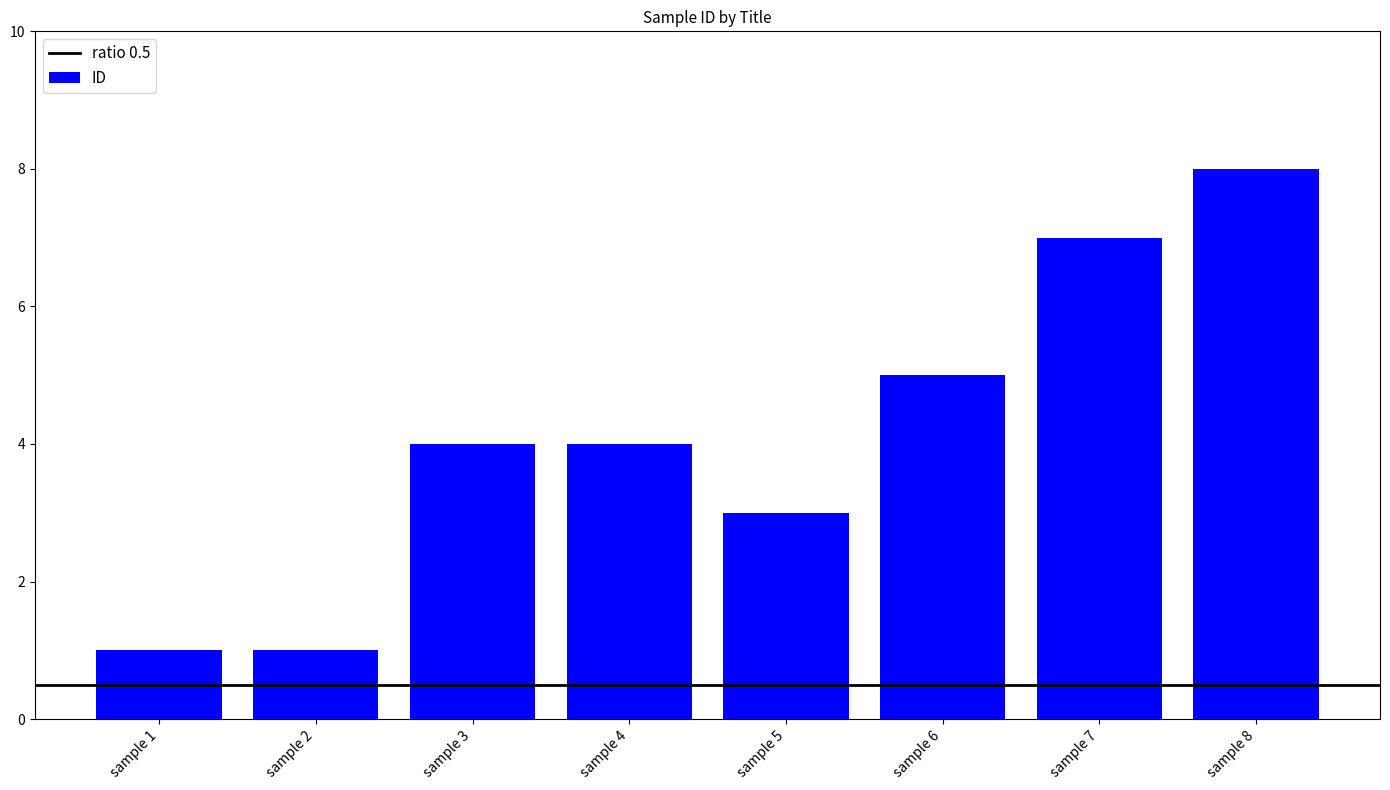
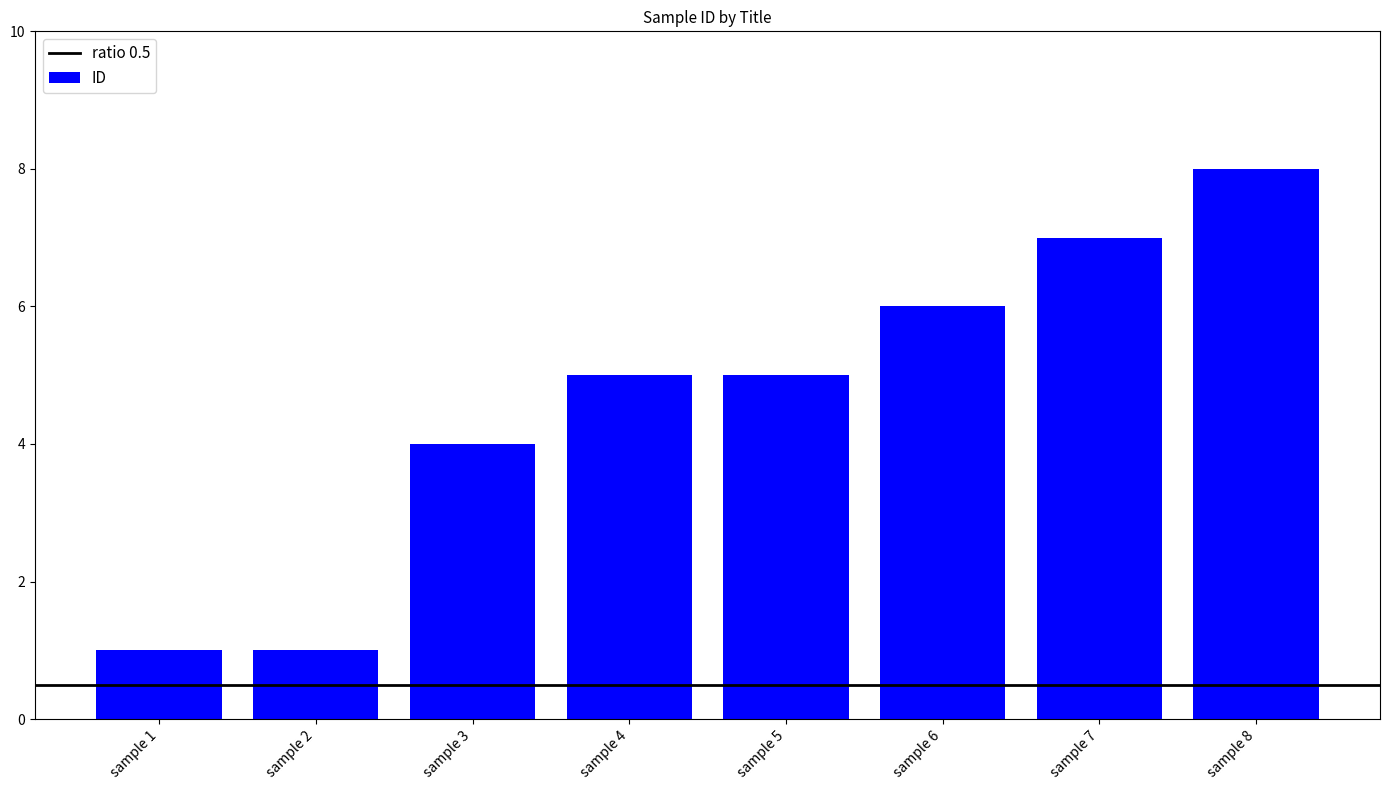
sample 4: 4 -> 5
sample 5: 3 -> 5
sample 6: 5 -> 6
